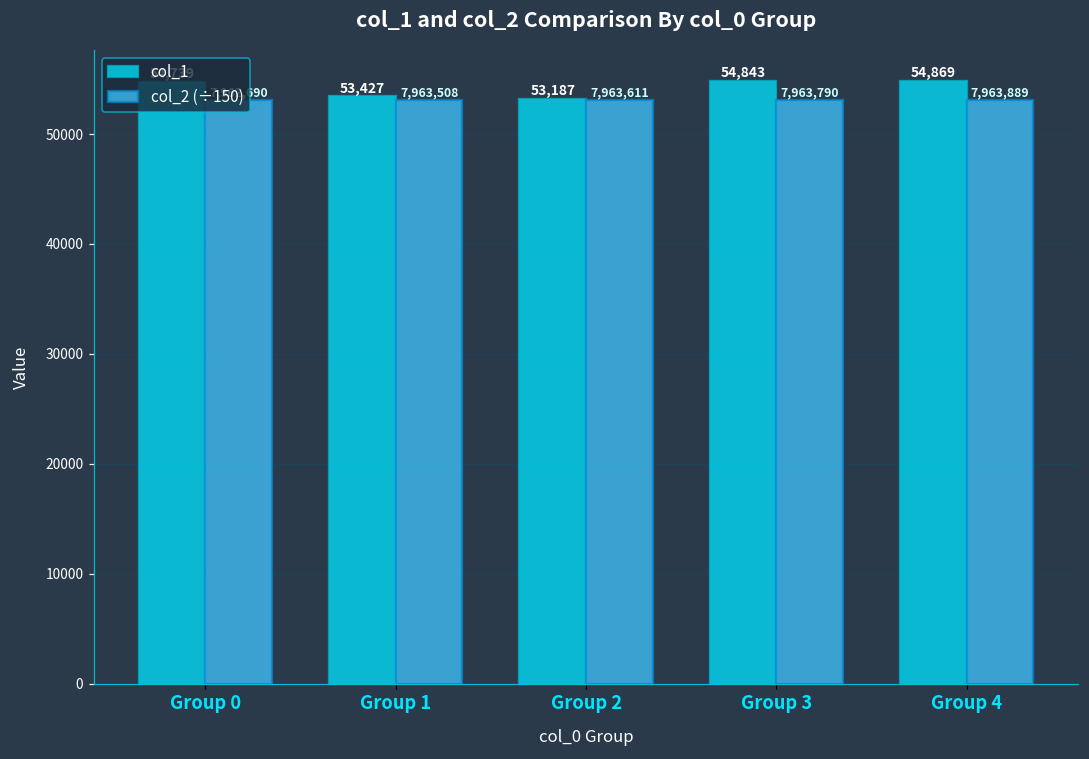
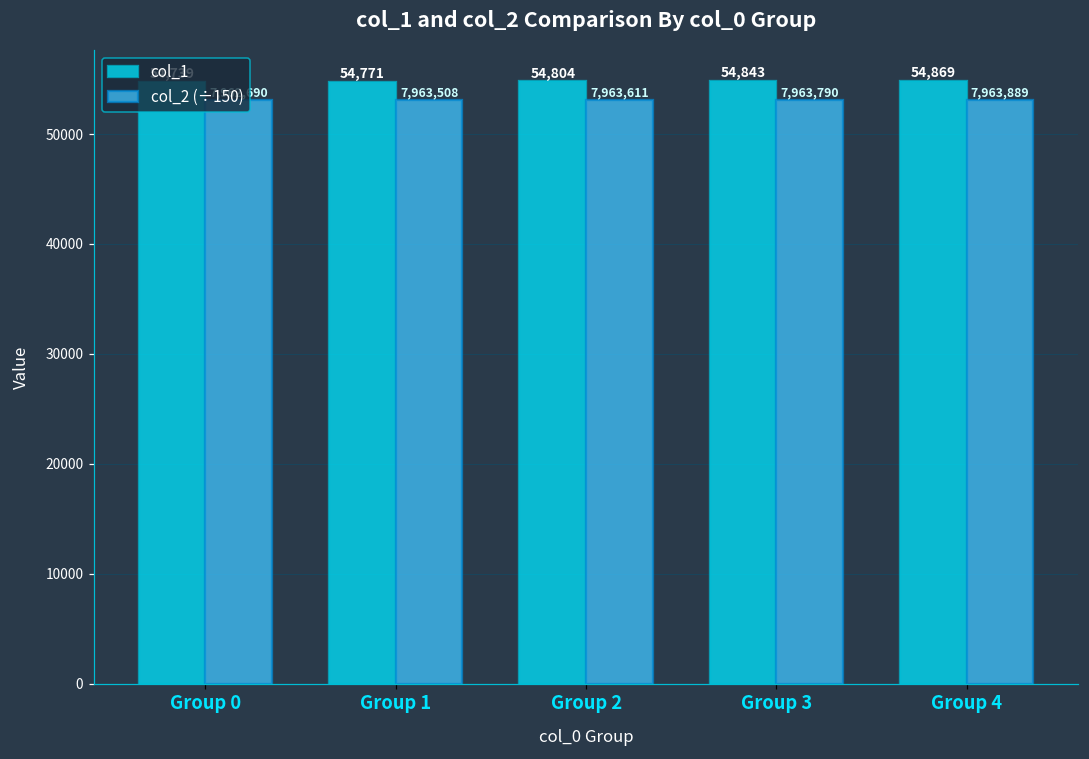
col_1, Group 1: 53,427 -> 54,771
col_1, Group 2: 53,187 -> 54,804
